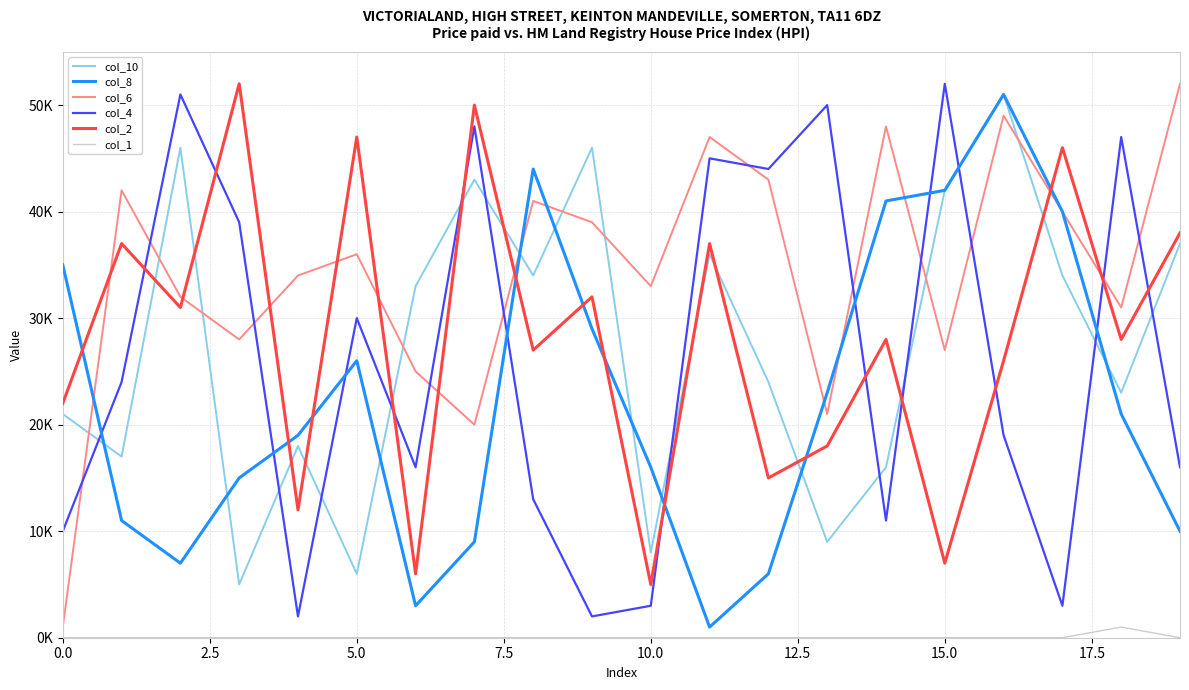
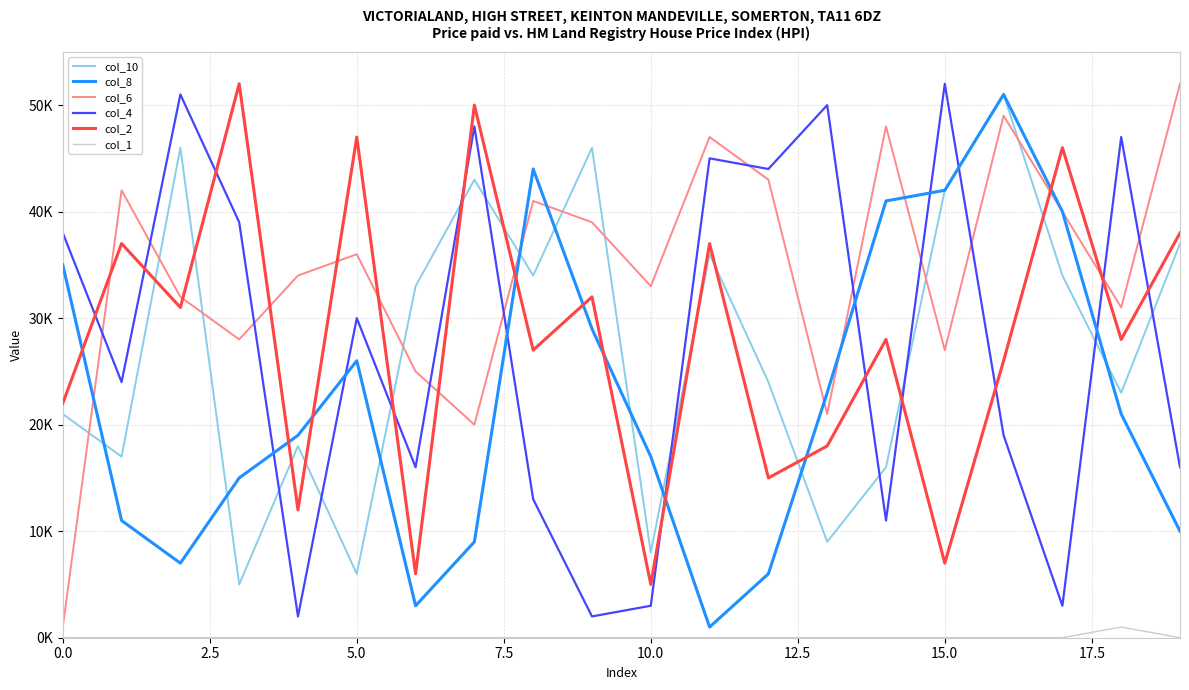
col_4, 0.0: 10000 -> 38000
col_8, 10.0: 16000 -> 17000
